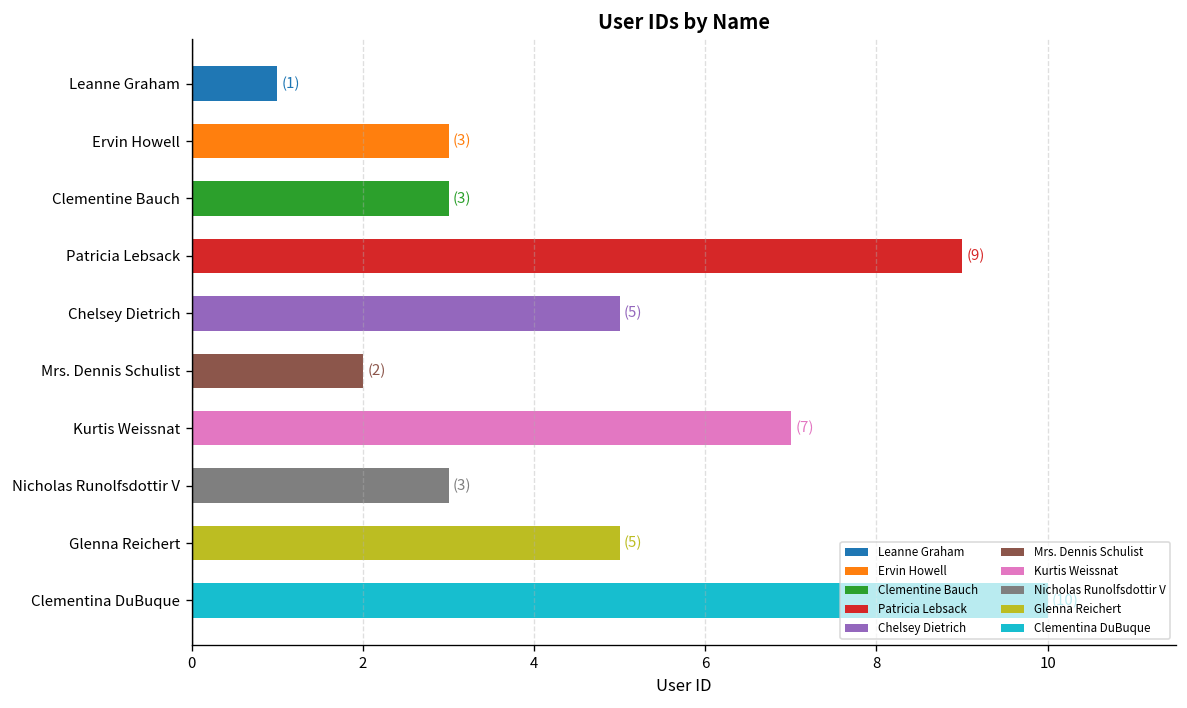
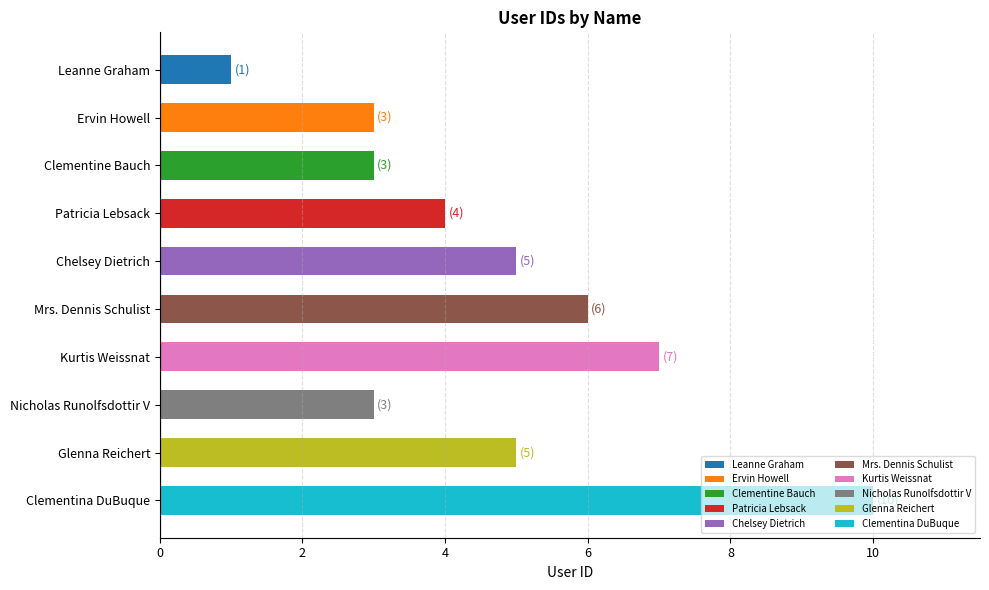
Patricia Lebsack: (9) -> (4)
Mrs. Dennis Schulist: (2) -> (6)
